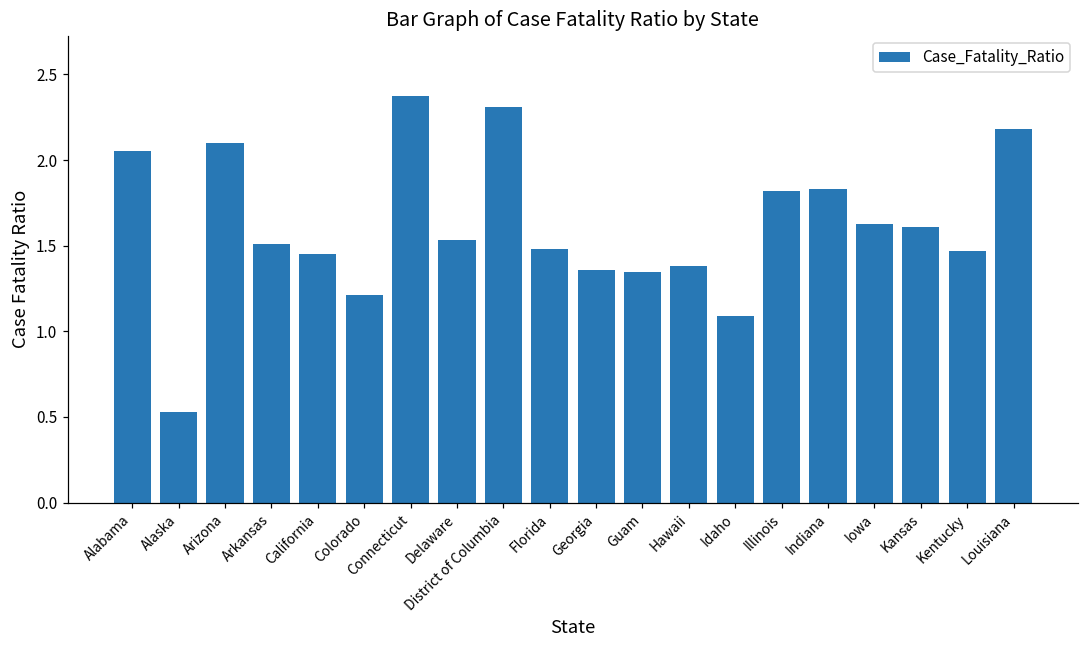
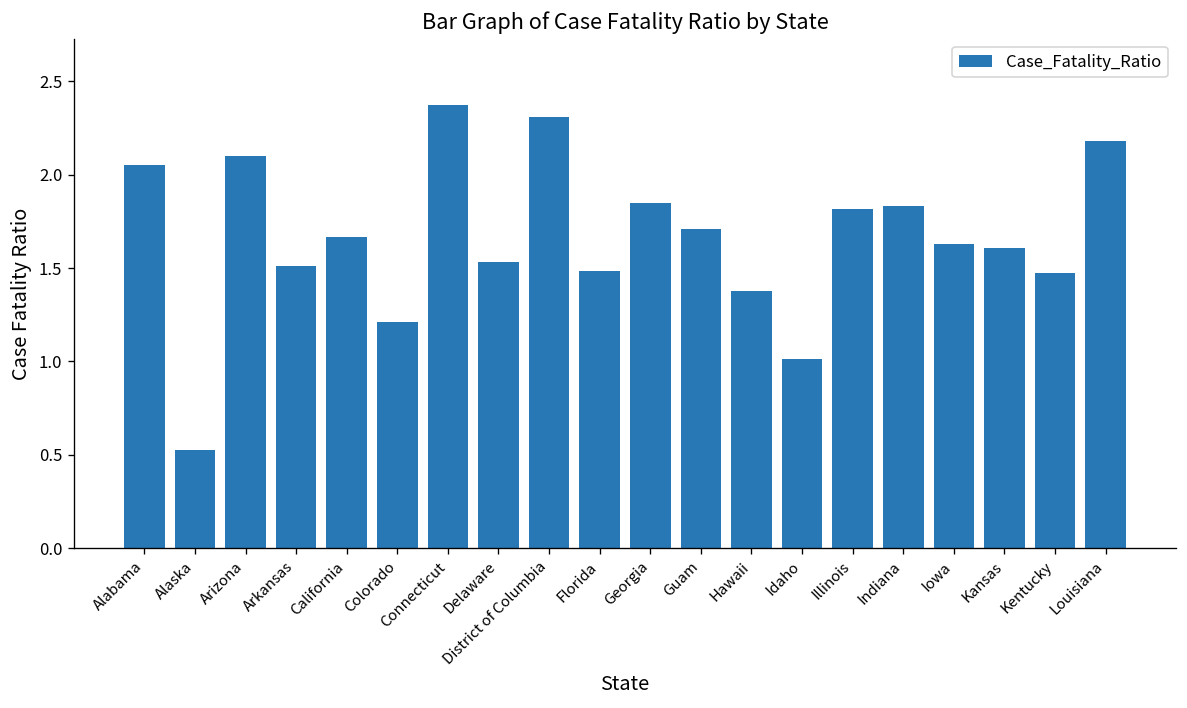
California: 1.45 -> 1.67
Georgia: 1.36 -> 1.85
Guam: 1.35 -> 1.71
Idaho: 1.09 -> 1.01
